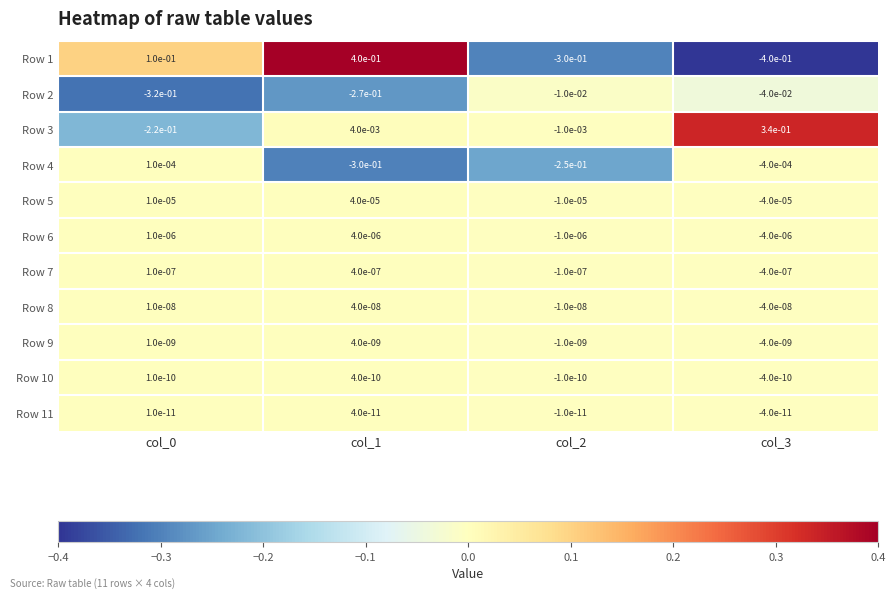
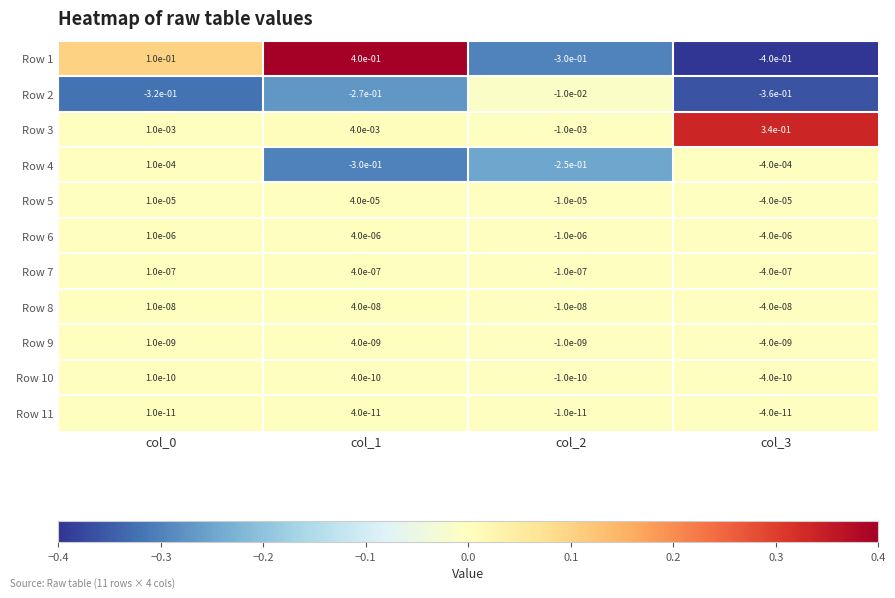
Row 2, col_3: -4.0e-02 -> -3.6e-01
Row 3, col_0: -2.2e-01 -> 1.0e-03
